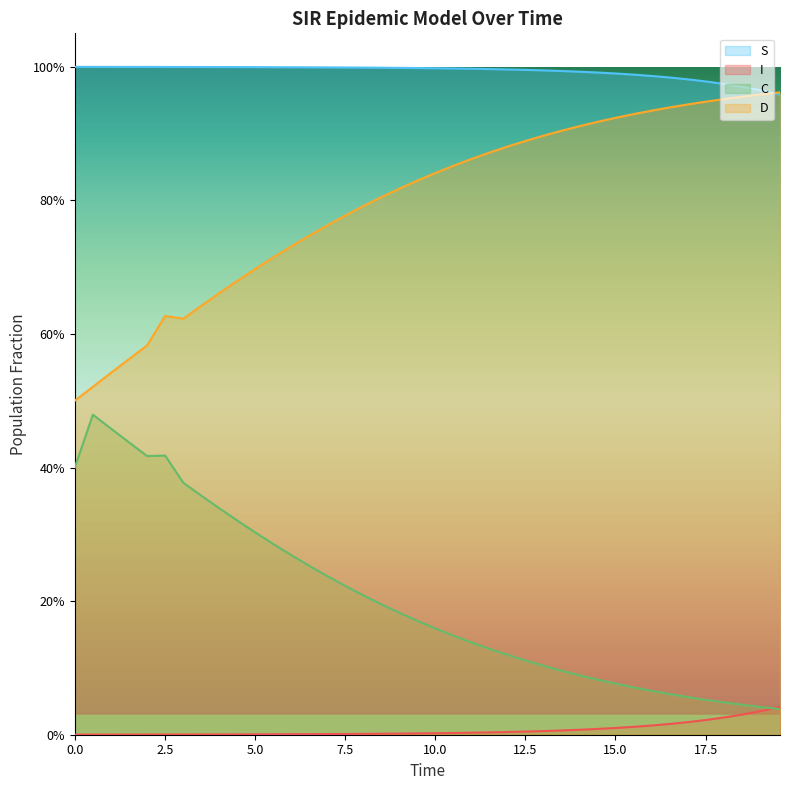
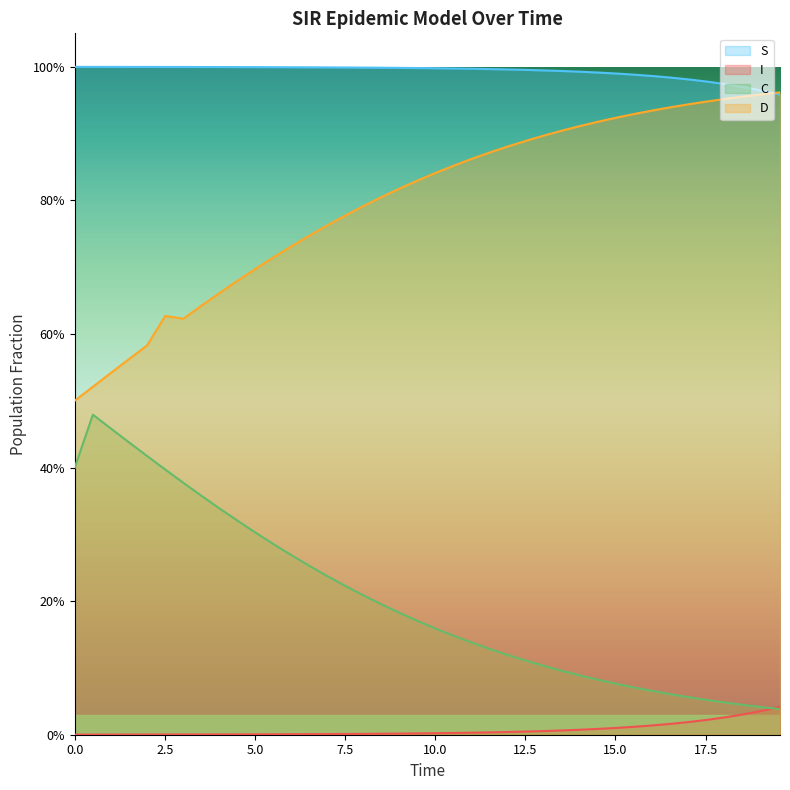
C, 2.5: 42% -> 40%
